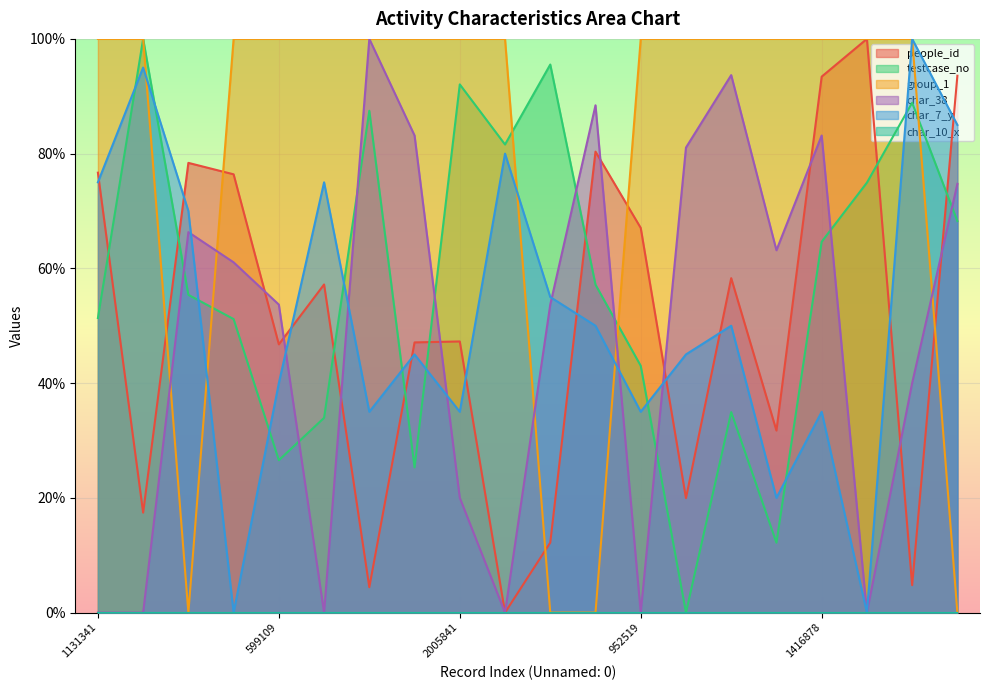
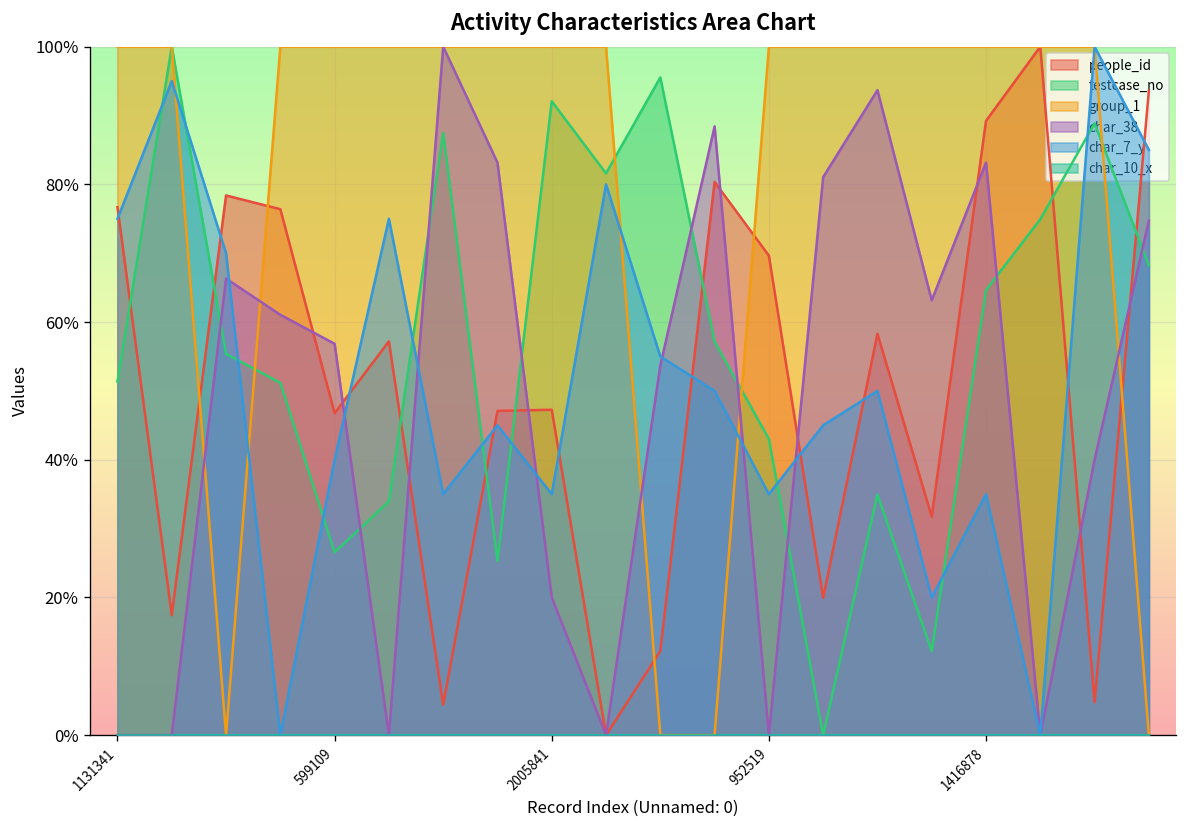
char_38, 599109: 54% -> 57%
people_id, 952519: 67% -> 70%
people_id, 1416878: 93% -> 89%
